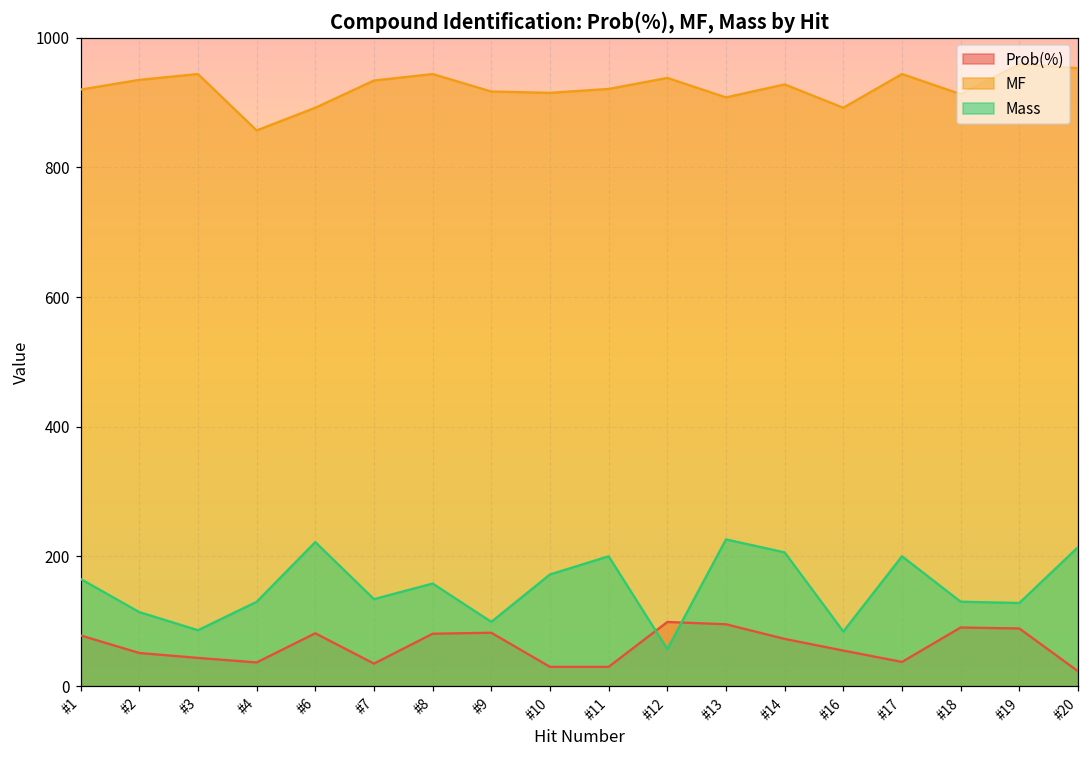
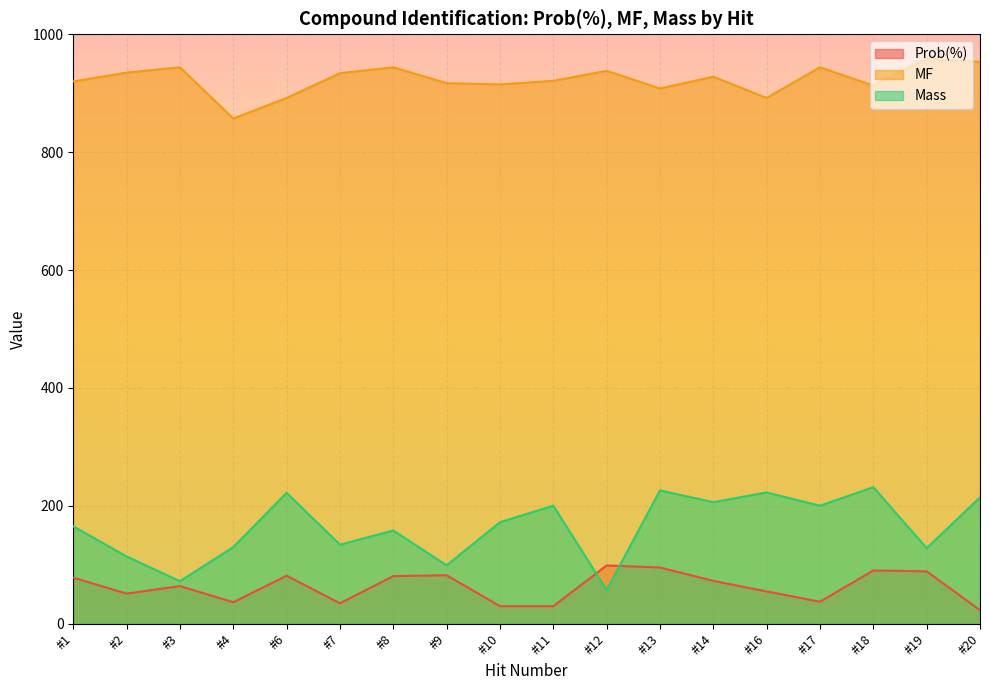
Prob(%), #3: 40 -> 60
Mass, #3: 90 -> 70
Mass, #16: 80 -> 220
Mass, #18: 130 -> 230
